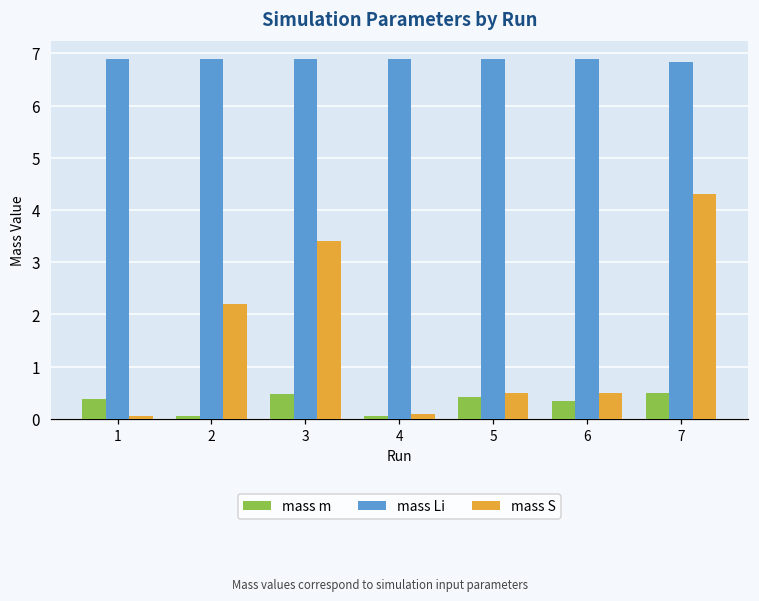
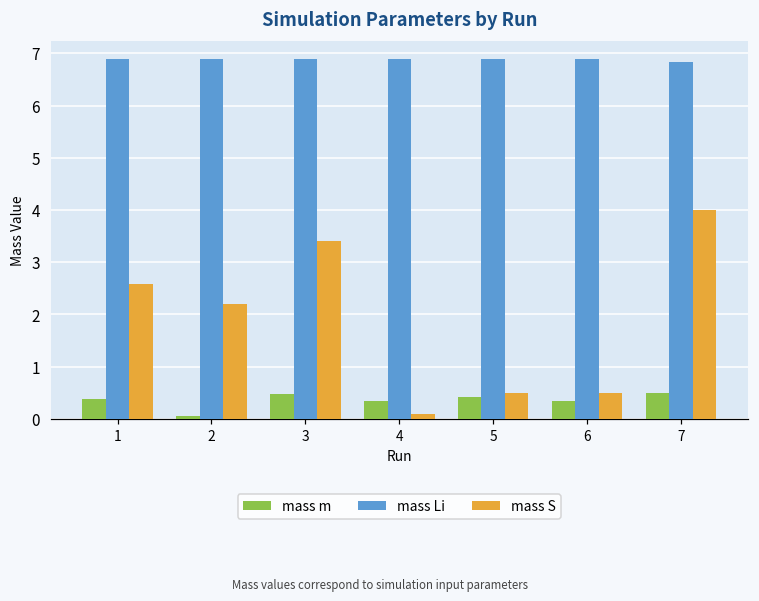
mass S, 1: 0.1 -> 2.6
mass m, 4: 0.1 -> 0.4
mass S, 7: 4.3 -> 4.0
